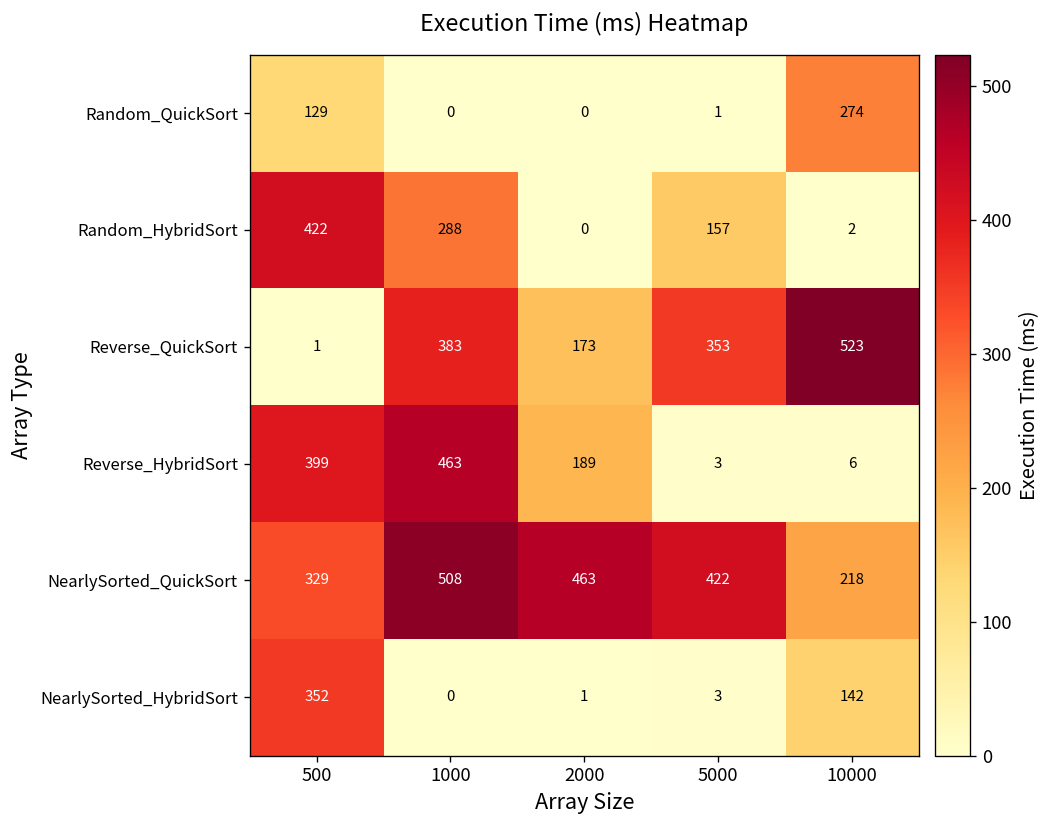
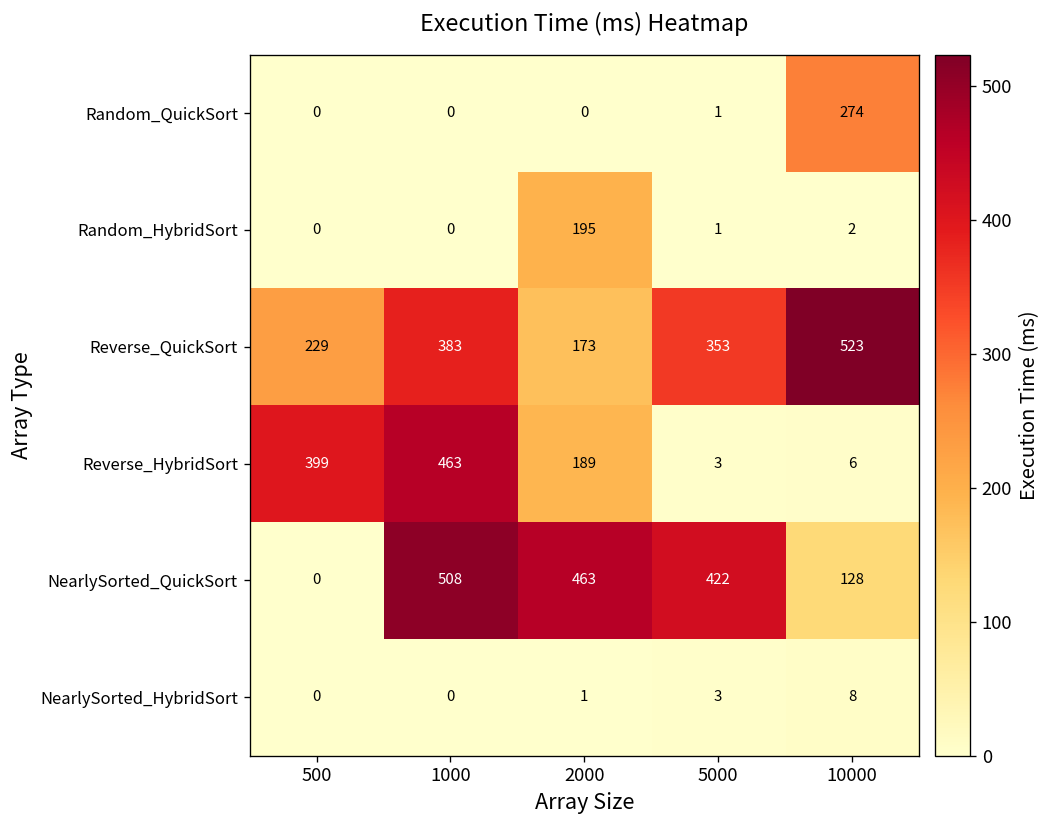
Random_QuickSort, 500: 129 -> 0
Random_HybridSort, 500: 422 -> 0
Random_HybridSort, 1000: 288 -> 0
Random_HybridSort, 2000: 0 -> 195
Random_HybridSort, 5000: 157 -> 1
Reverse_QuickSort, 500: 1 -> 229
NearlySorted_QuickSort, 500: 329 -> 0
NearlySorted_QuickSort, 10000: 218 -> 128
NearlySorted_HybridSort, 500: 352 -> 0
NearlySorted_HybridSort, 10000: 142 -> 8
